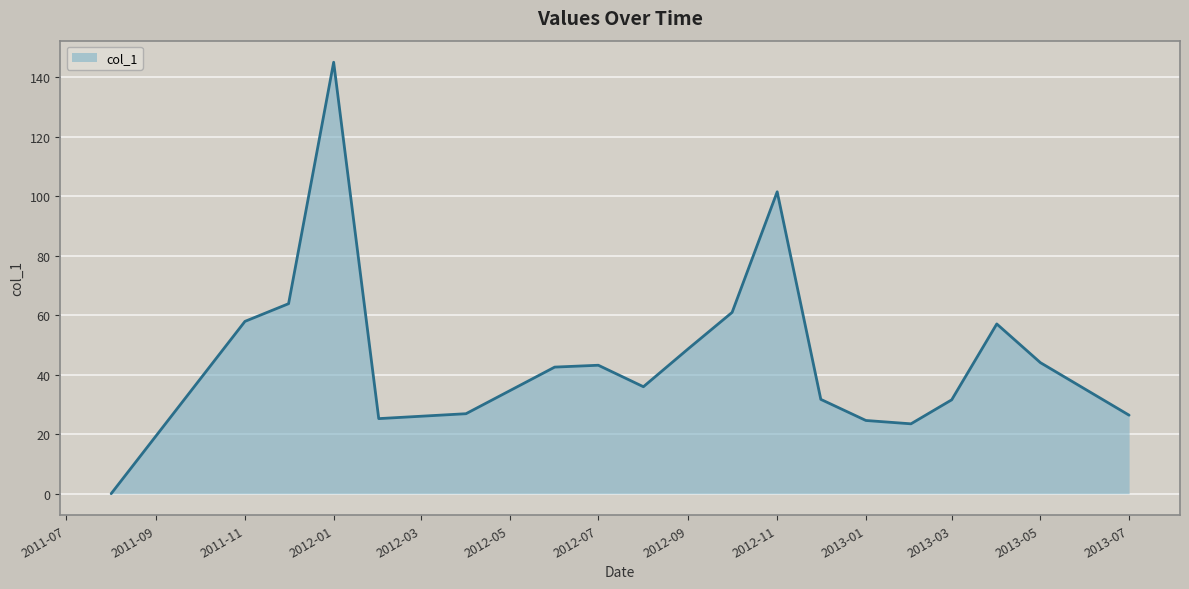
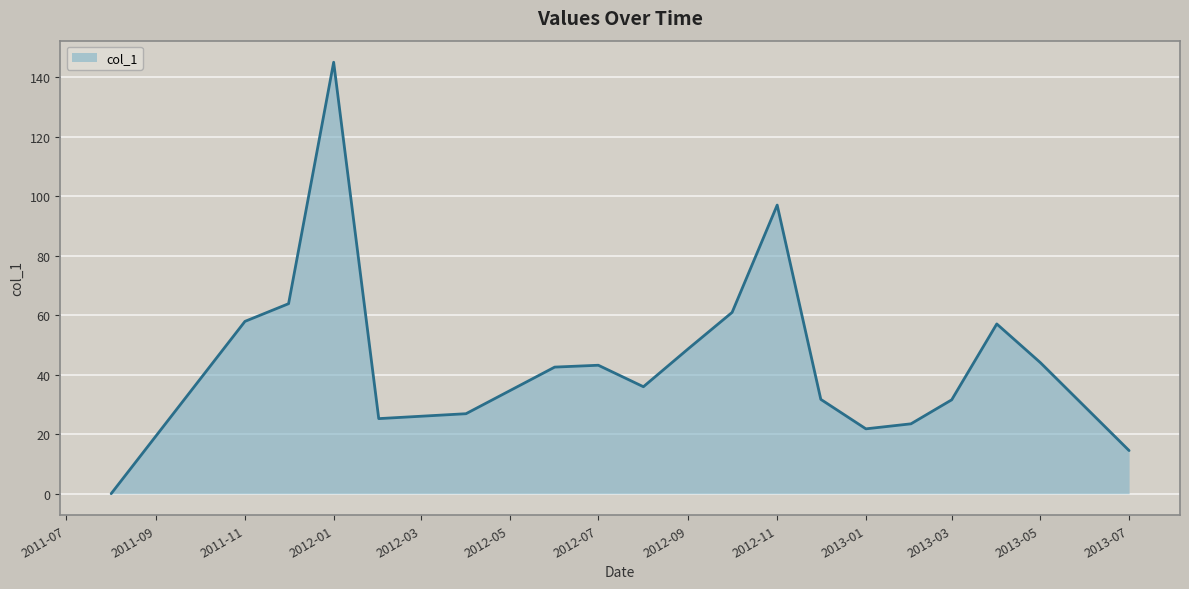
2012-11: 102 -> 97
2013-01: 25 -> 22
2013-07: 26 -> 15
